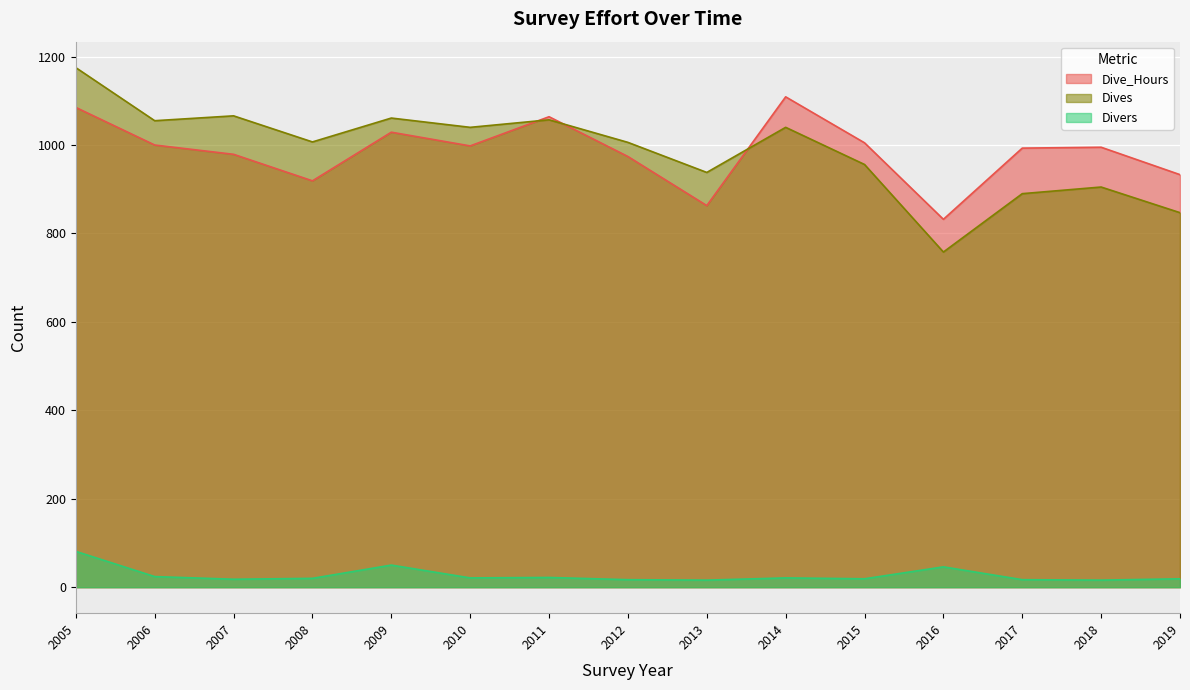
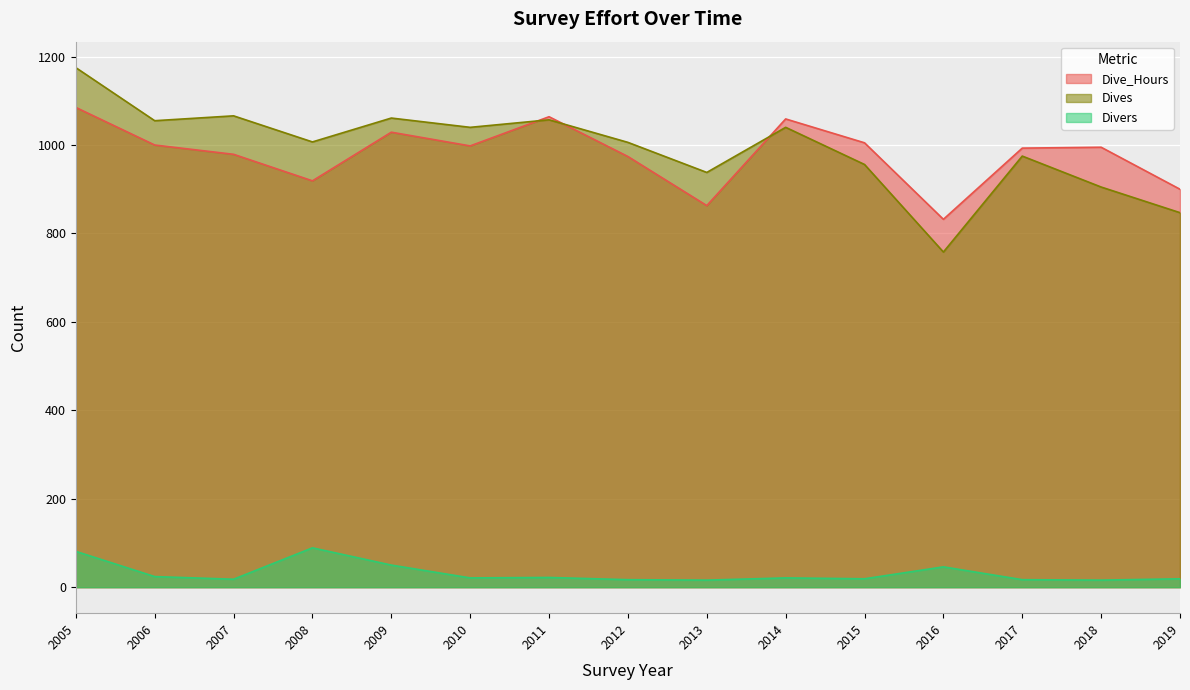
Divers, 2008: 20 -> 90
Dive_Hours, 2014: 1110 -> 1060
Dives, 2017: 890 -> 980
Dive_Hours, 2019: 930 -> 900
